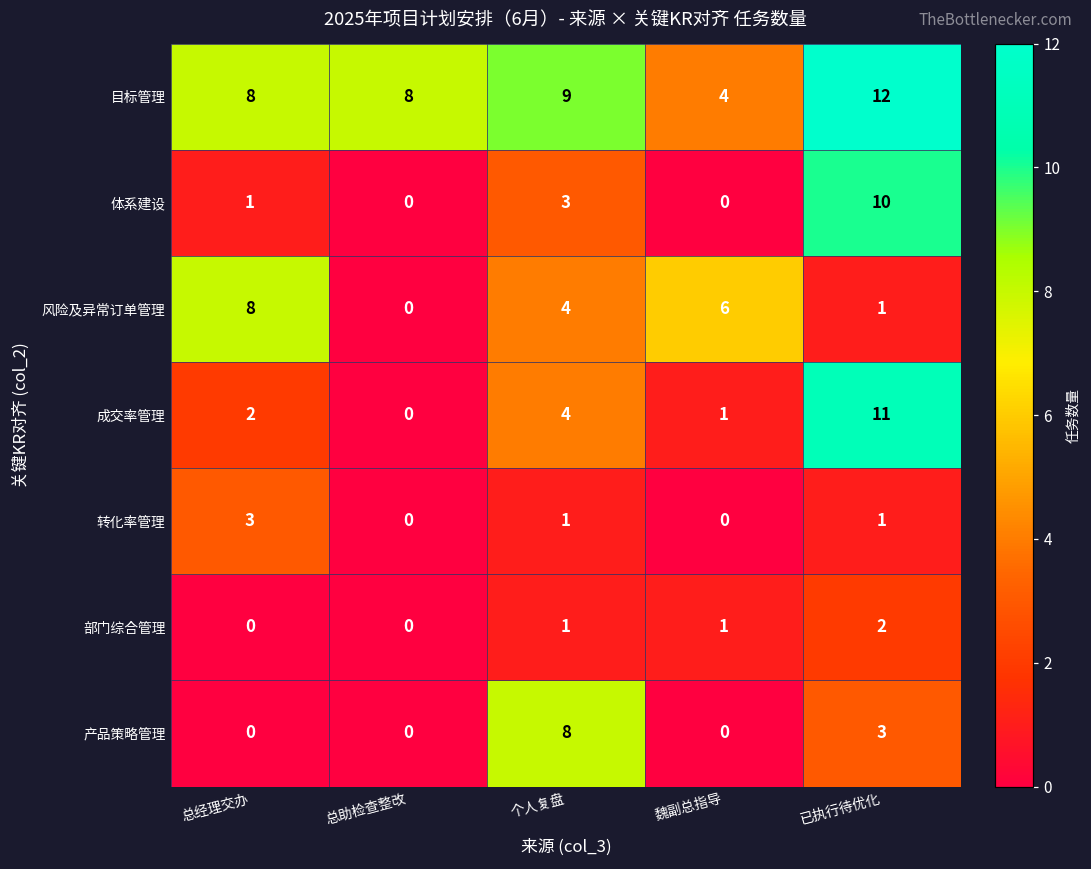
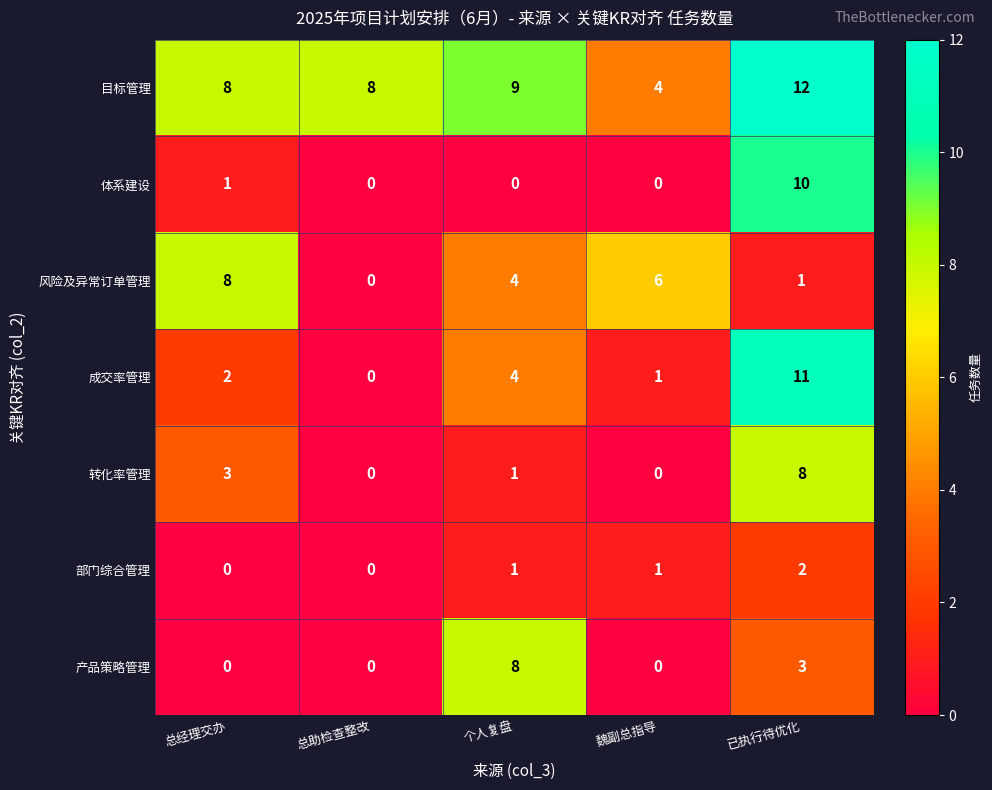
体系建设, 个人复盘: 3 -> 0
转化率管理, 已执行待优化: 1 -> 8
